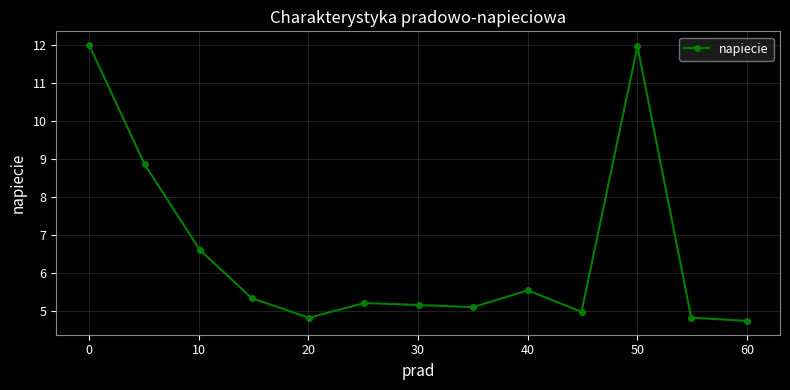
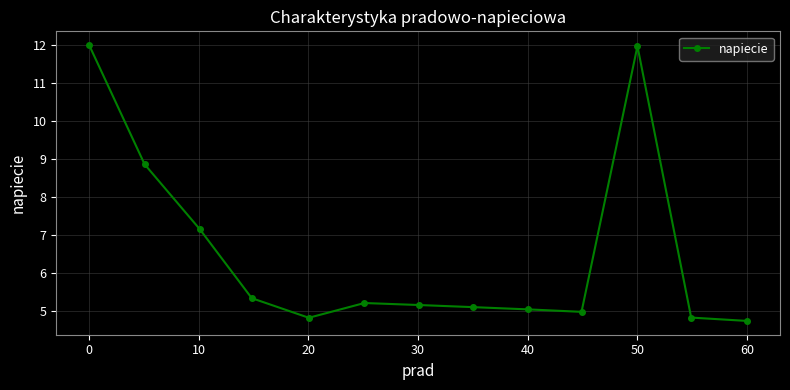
10: 6.6 -> 7.2
40: 5.6 -> 5.1
